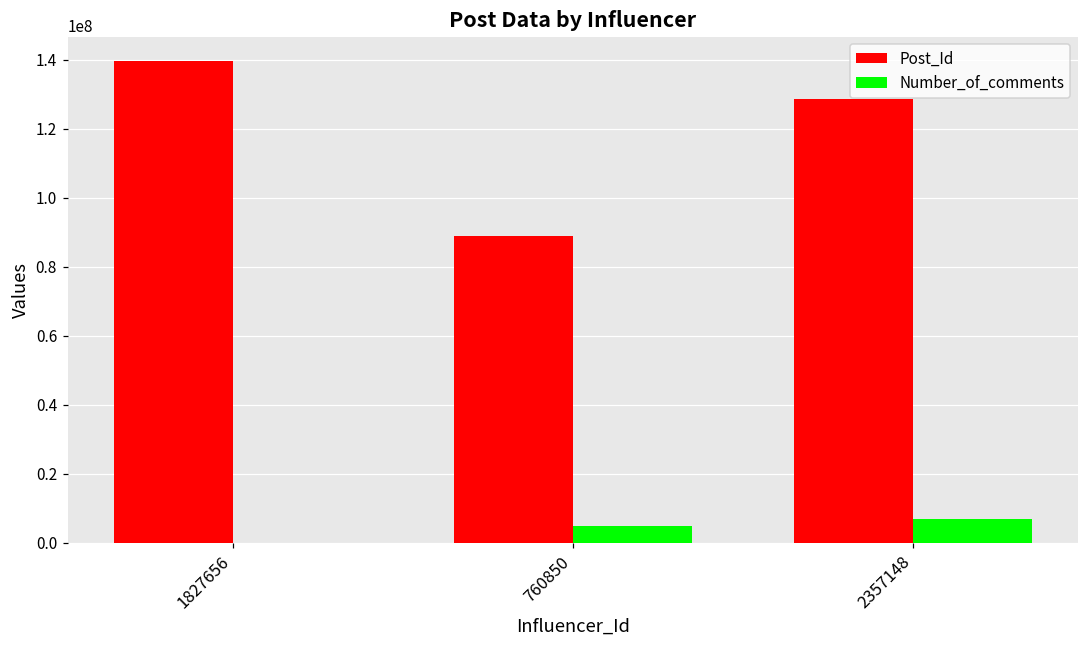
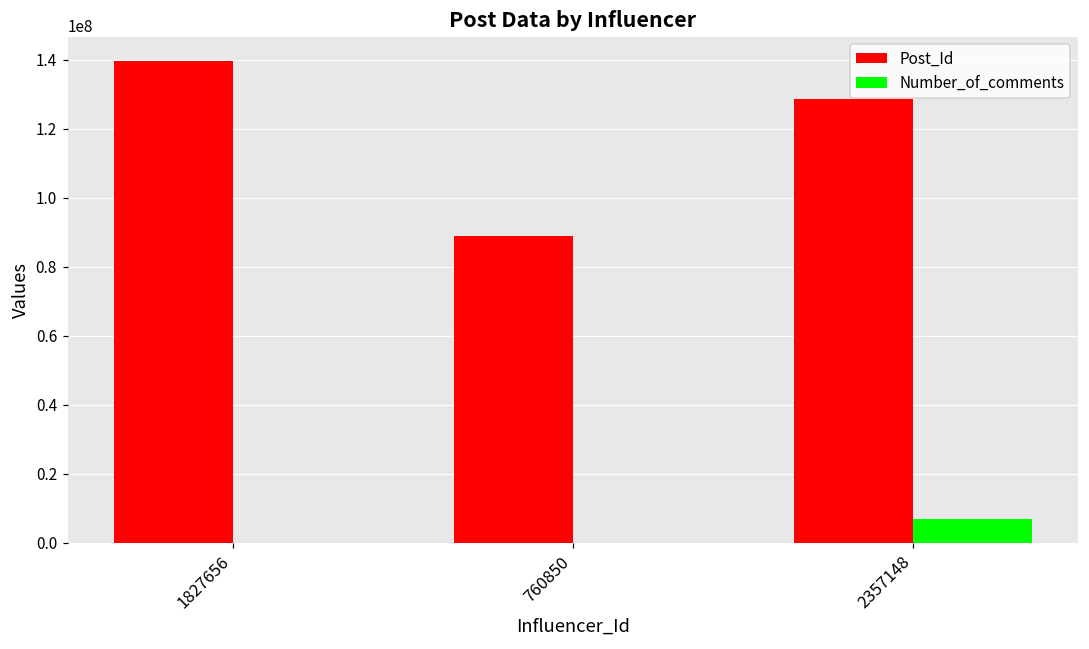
Number_of_comments, 760850: 5000000 -> 0
